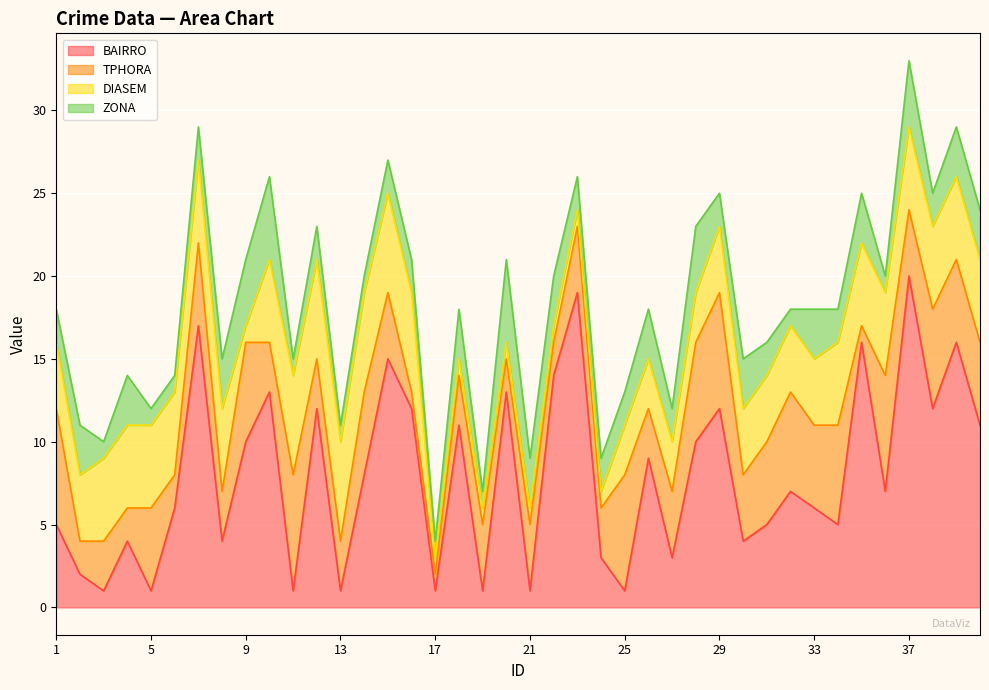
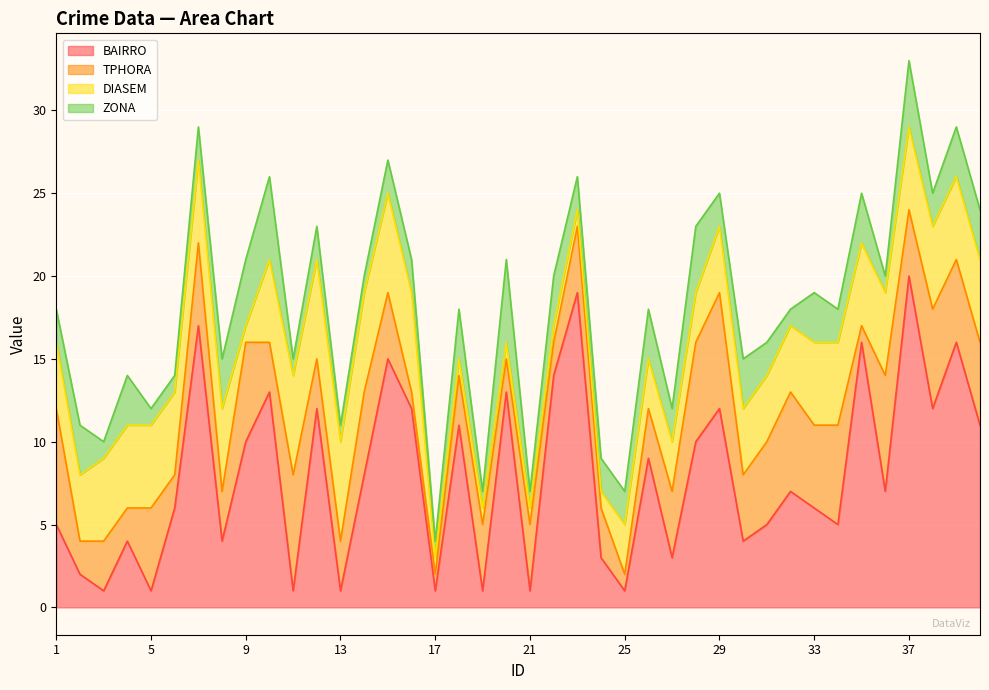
ZONA, 21: 3 -> 1
TPHORA, 25: 7 -> 1
DIASEM, 33: 4 -> 5
